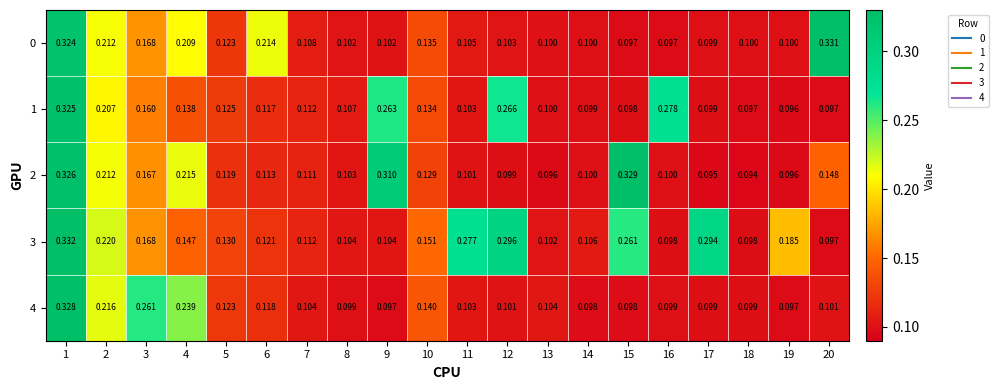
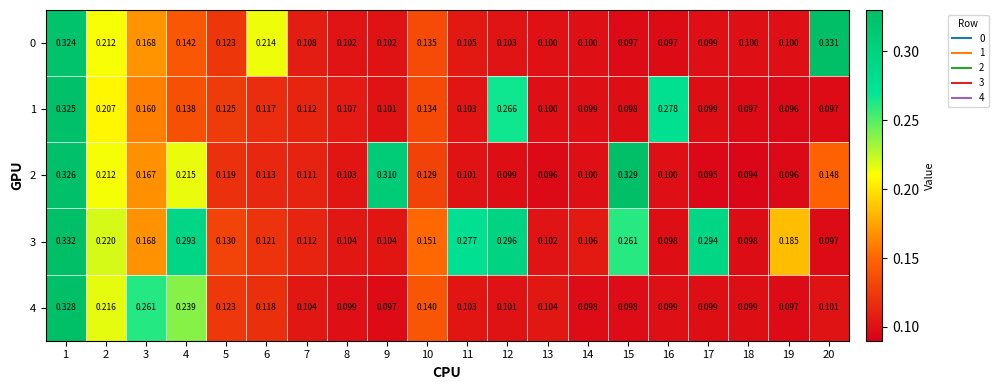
0, 4: 0.209 -> 0.142
1, 9: 0.263 -> 0.101
3, 4: 0.147 -> 0.293
